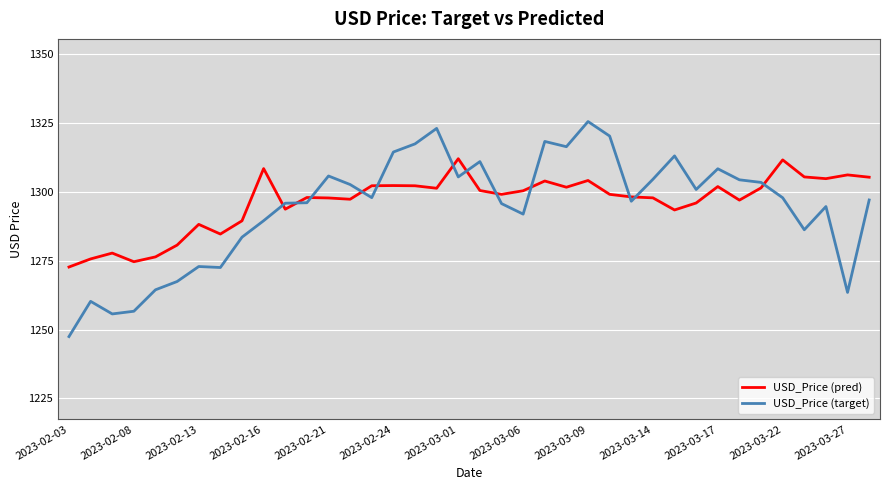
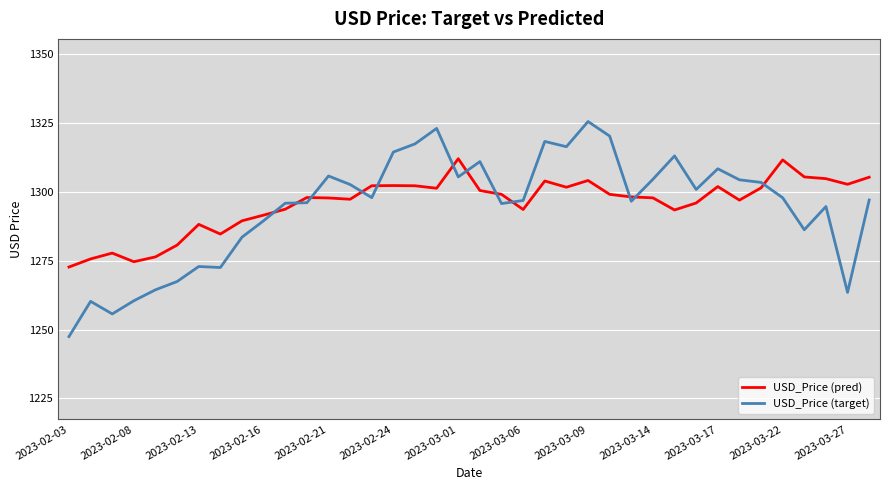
USD_Price (target), 2023-02-08: 1257 -> 1260
USD_Price (pred), 2023-02-16: 1308 -> 1292
USD_Price (pred), 2023-03-06: 1300 -> 1294
USD_Price (target), 2023-03-06: 1292 -> 1297
USD_Price (pred), 2023-03-27: 1306 -> 1303
